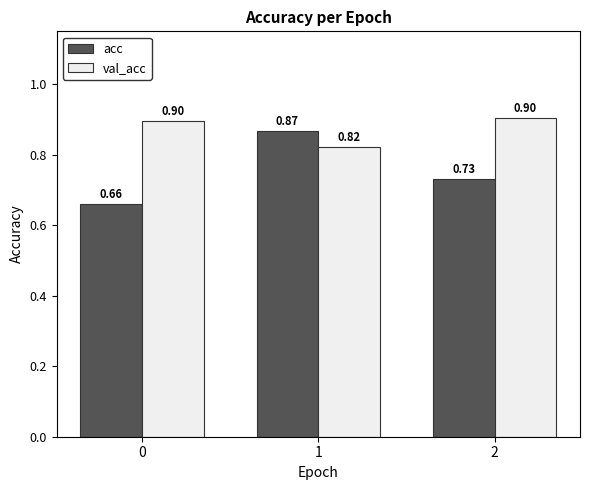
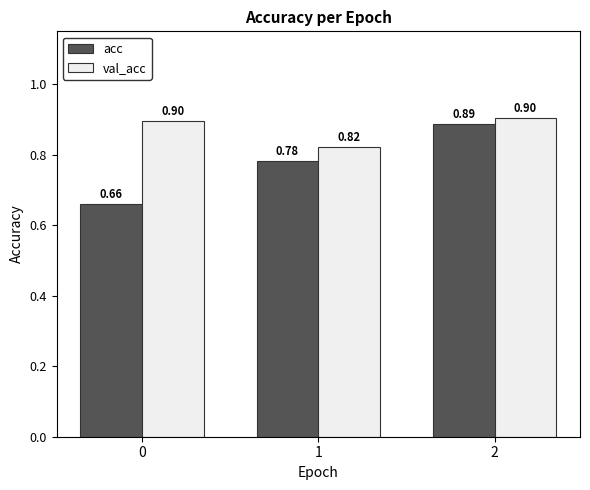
acc, 1: 0.87 -> 0.78
acc, 2: 0.73 -> 0.89
